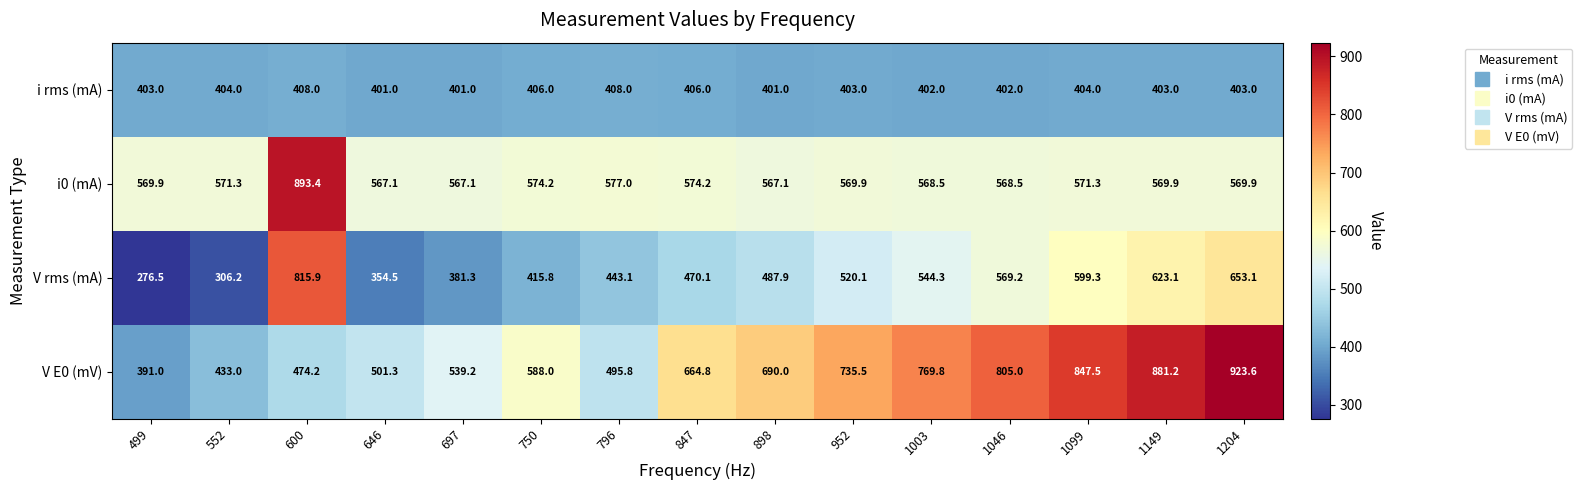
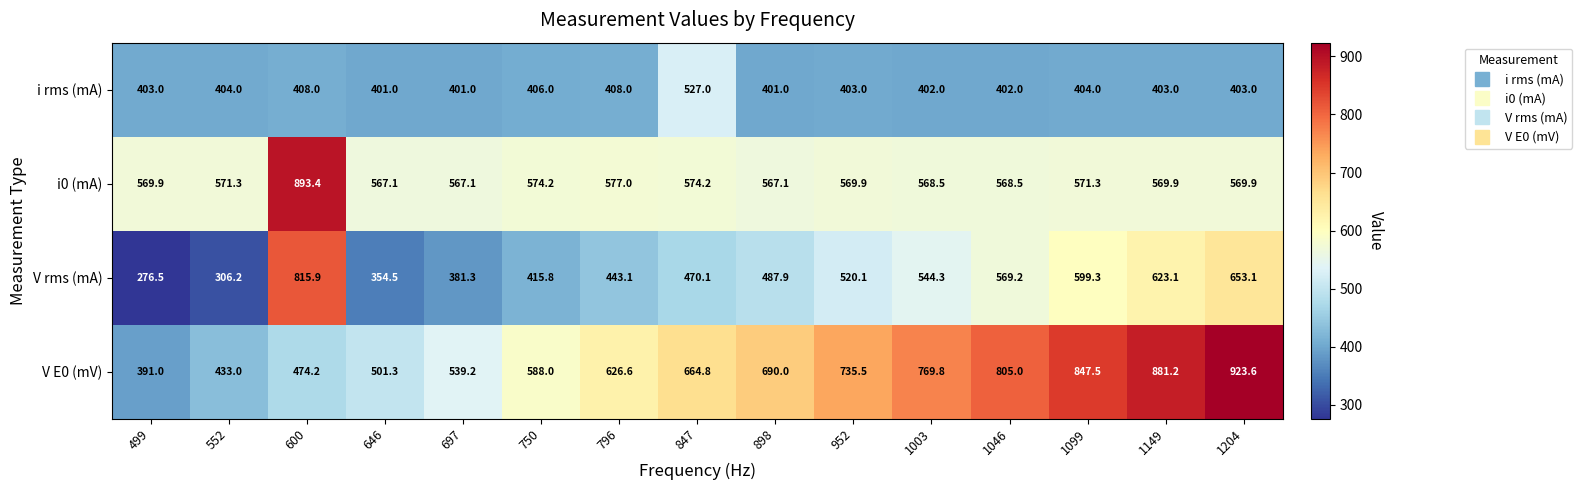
i rms (mA), 847: 406.0 -> 527.0
V E0 (mV), 796: 495.8 -> 626.6
